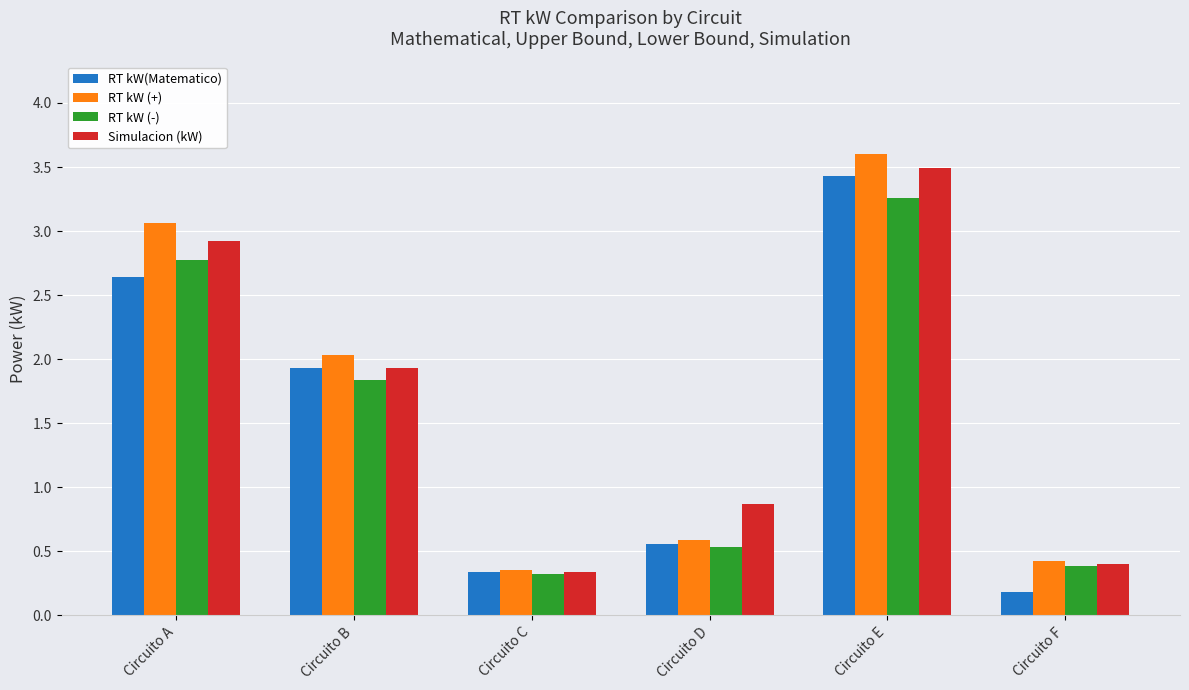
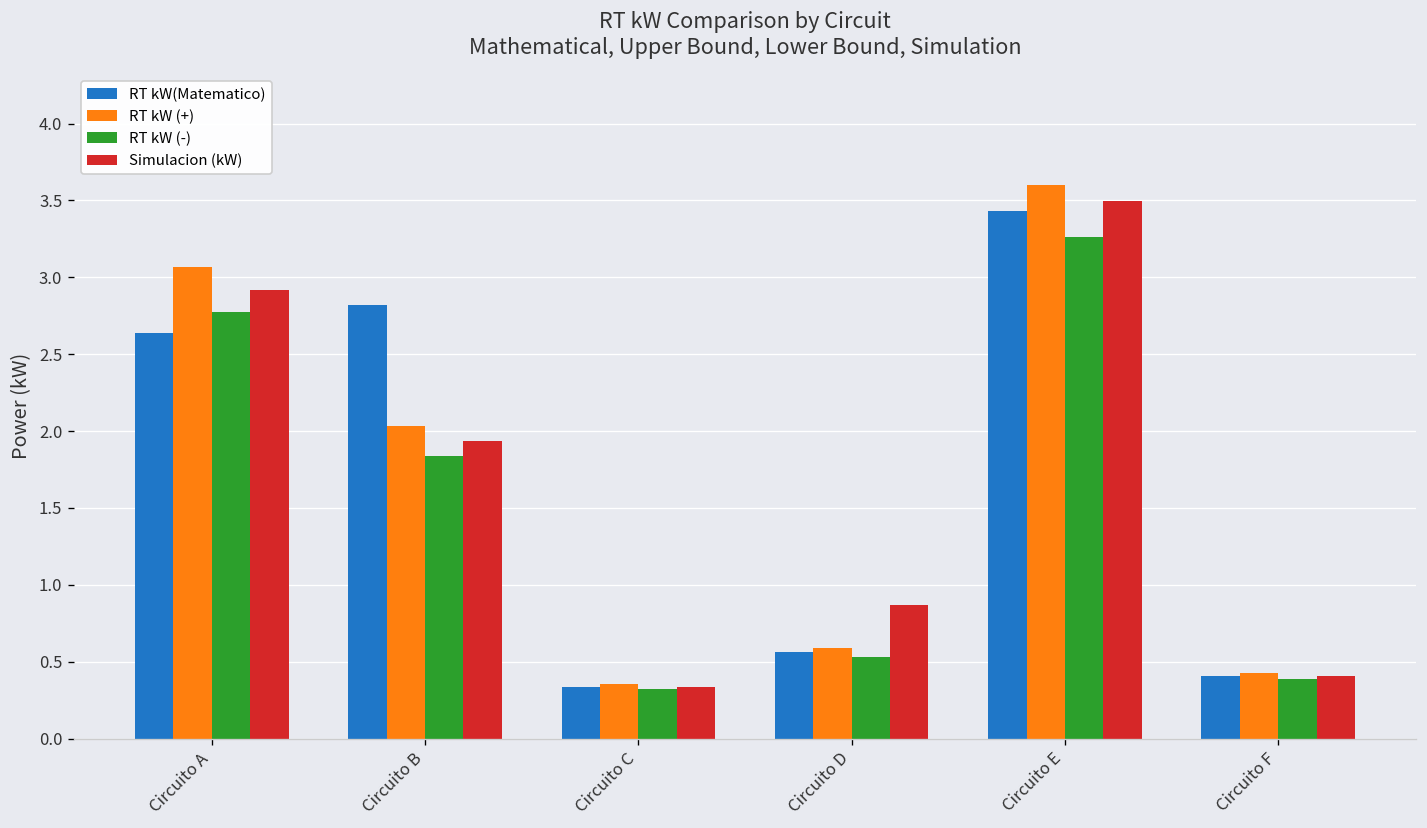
RT kW(Matematico), Circuito B: 1.93 -> 2.82
RT kW(Matematico), Circuito F: 0.18 -> 0.40
